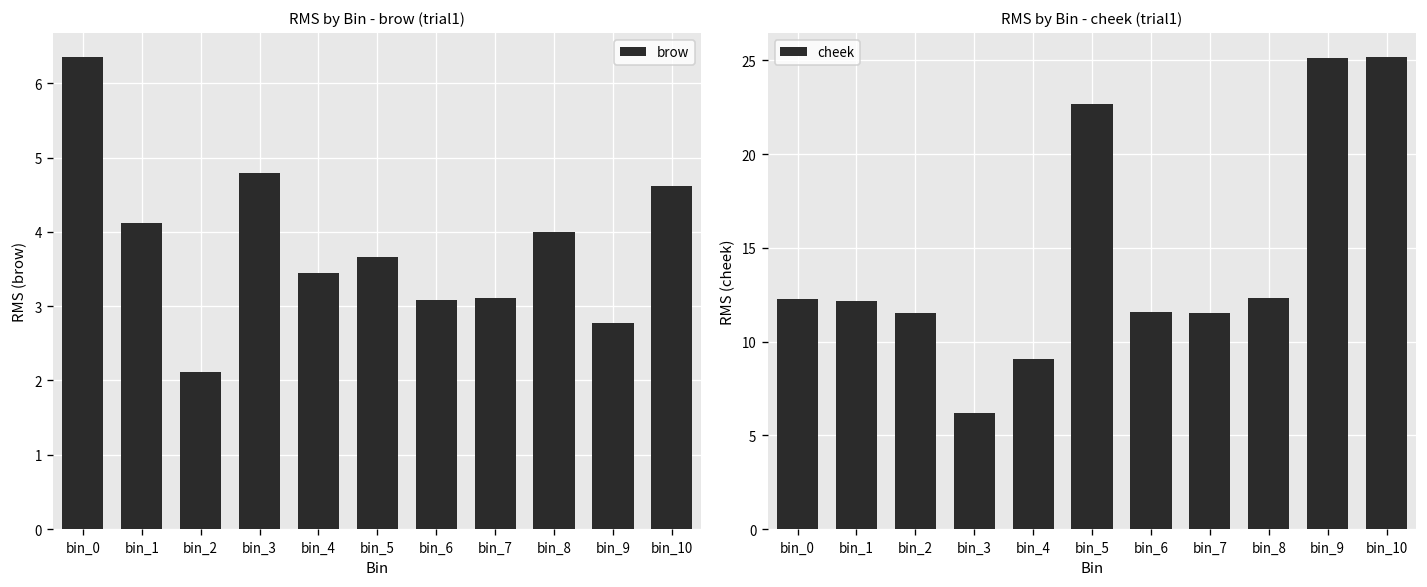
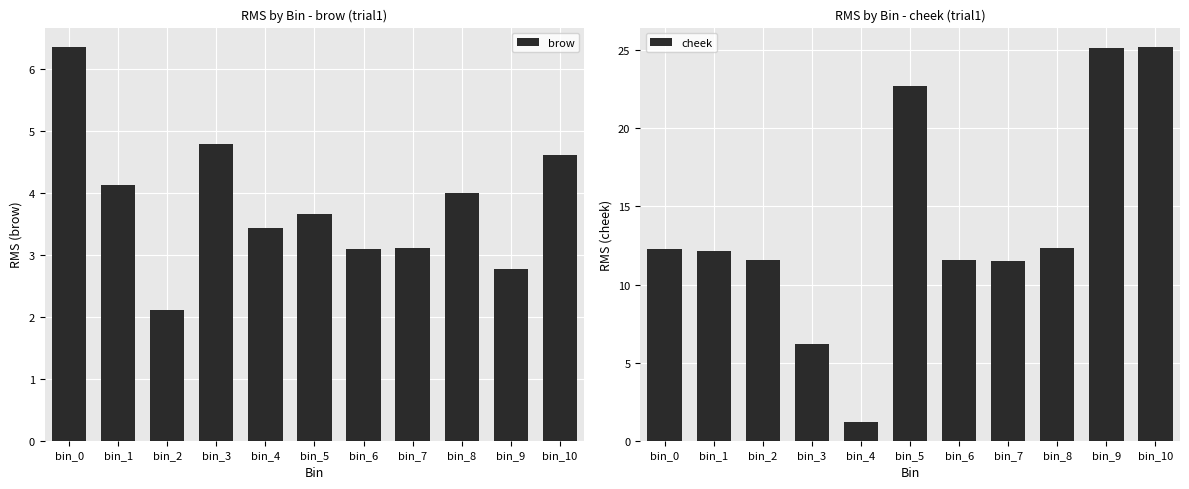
RMS by Bin - cheek (trial1), bin_4: 9.1 -> 1.2
